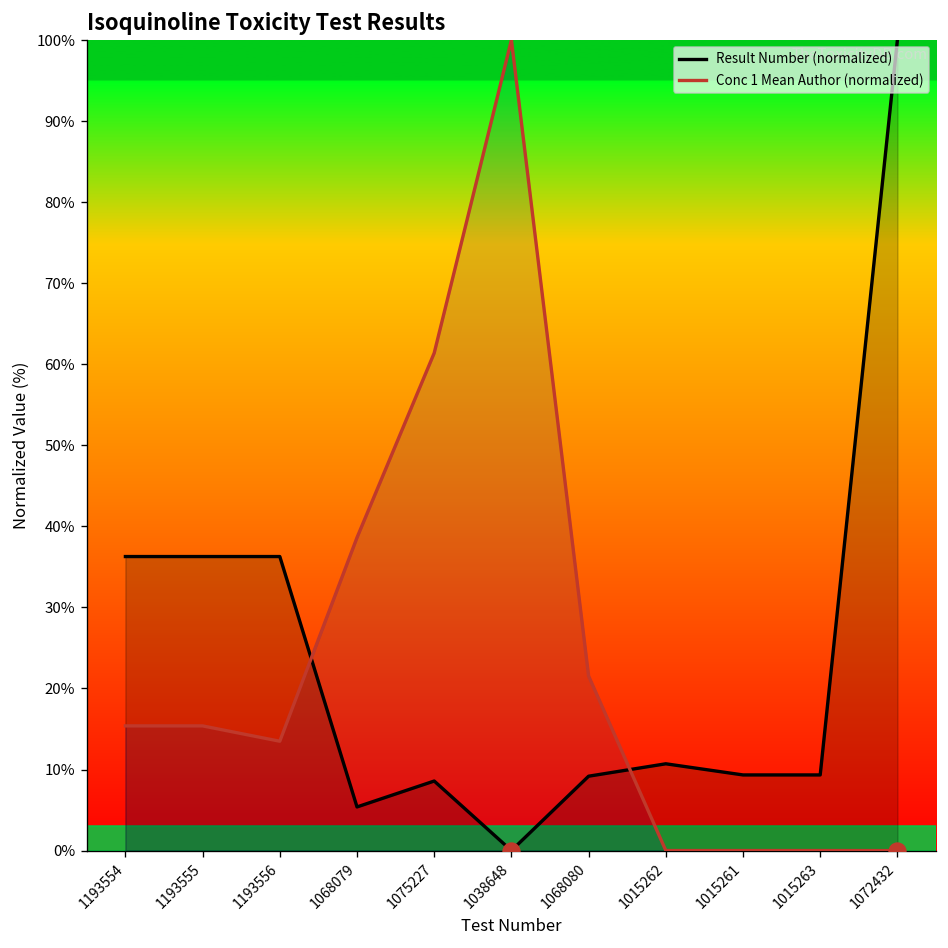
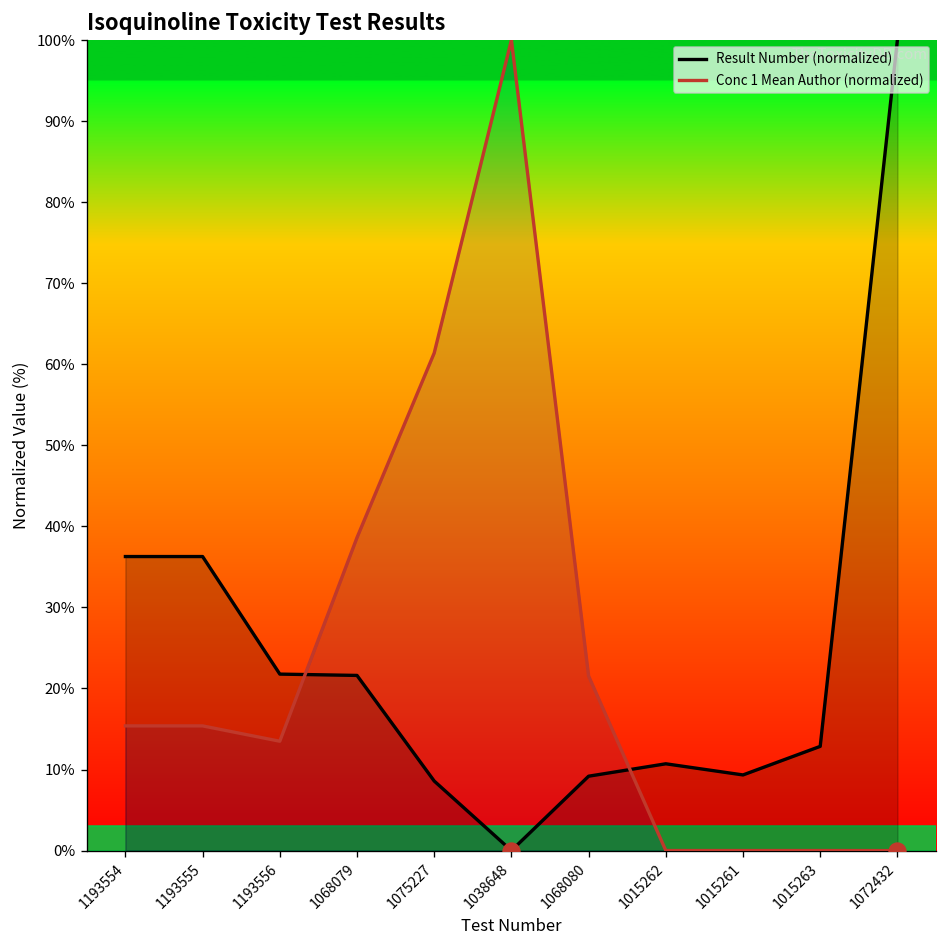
Result Number (normalized), 1193556: 36% -> 22%
Result Number (normalized), 1068079: 5% -> 22%
Result Number (normalized), 1015263: 9% -> 13%
